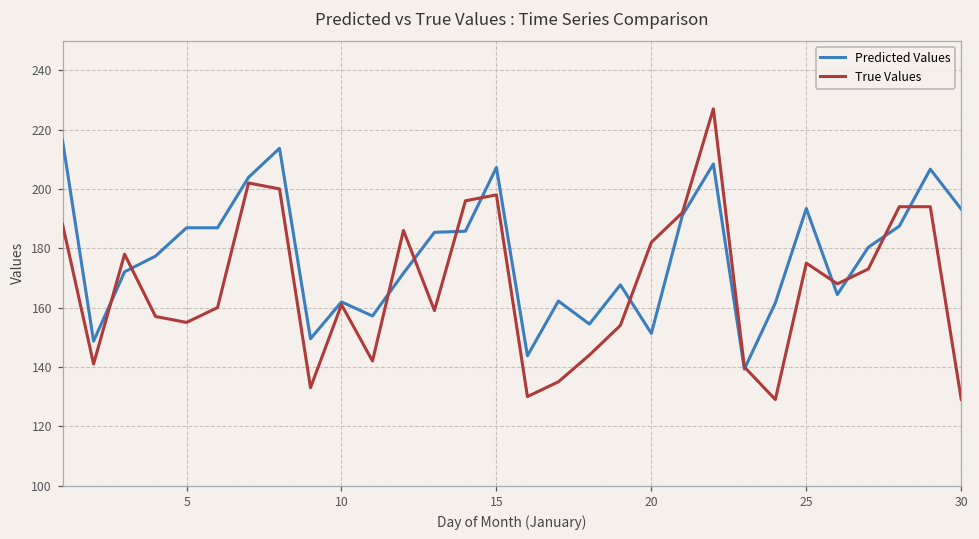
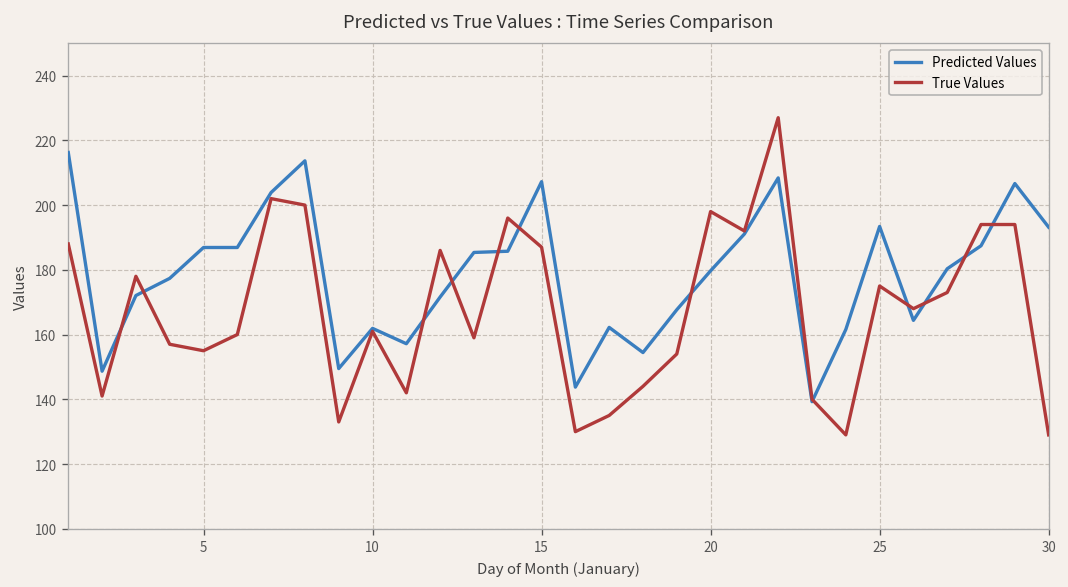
True Values, 15: 198 -> 187
Predicted Values, 20: 151 -> 180
True Values, 20: 182 -> 198
